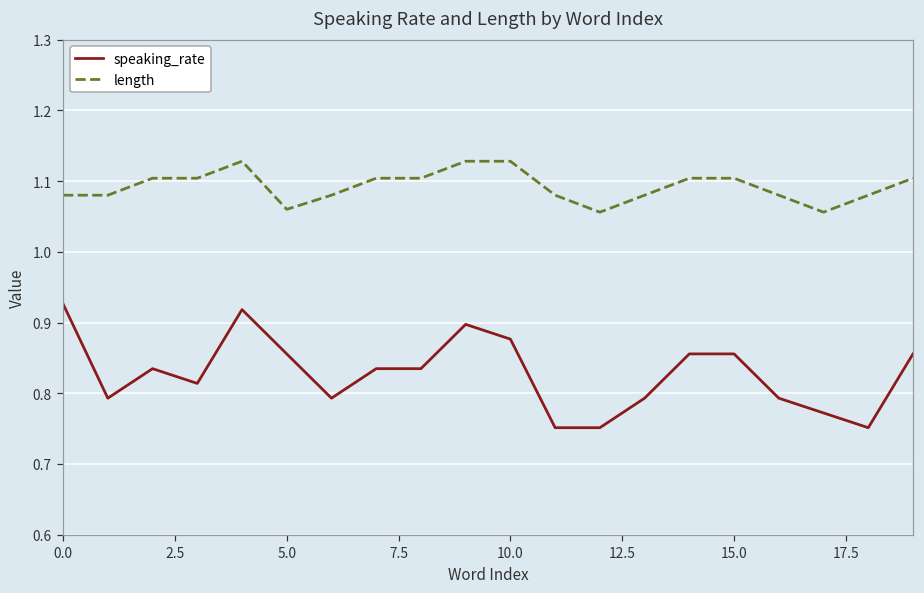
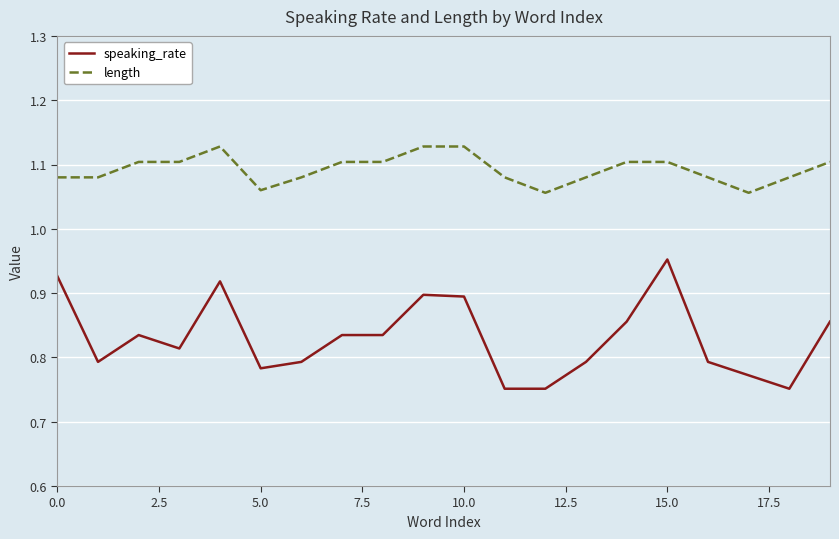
speaking_rate, 5.0: 0.86 -> 0.78
speaking_rate, 10.0: 0.88 -> 0.89
speaking_rate, 15.0: 0.86 -> 0.95
